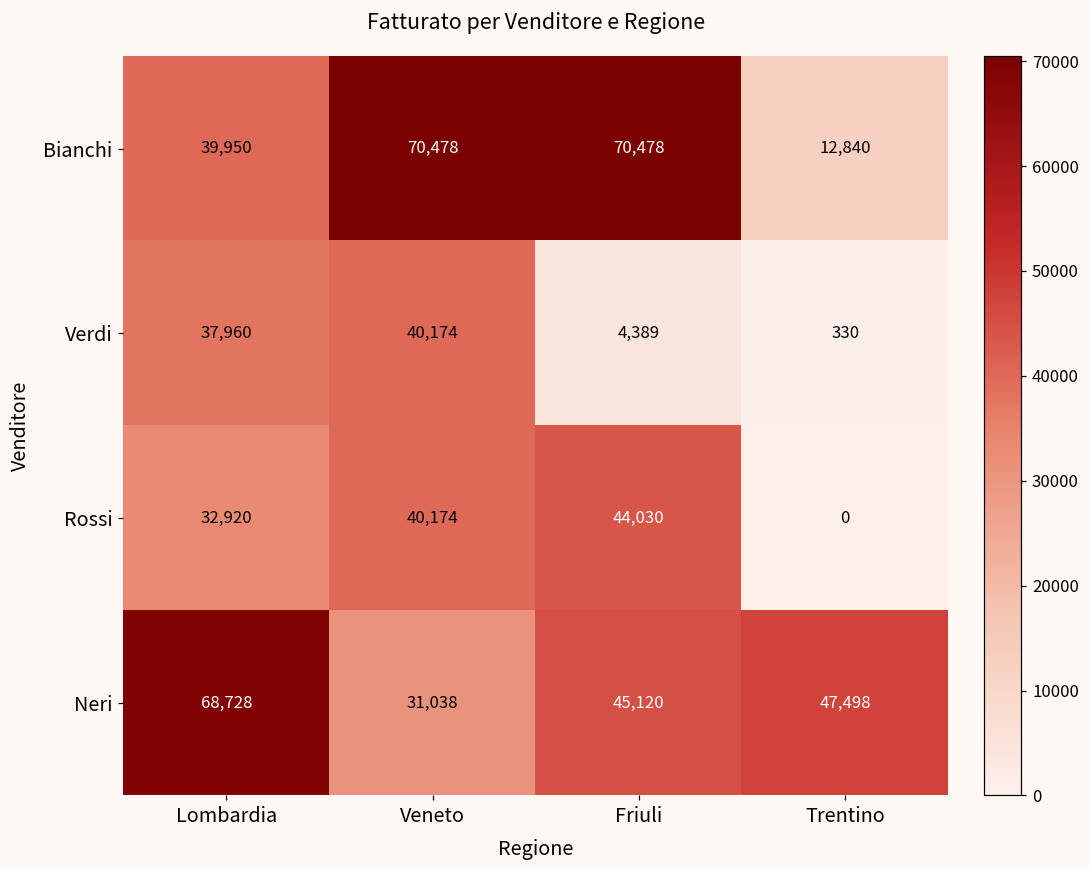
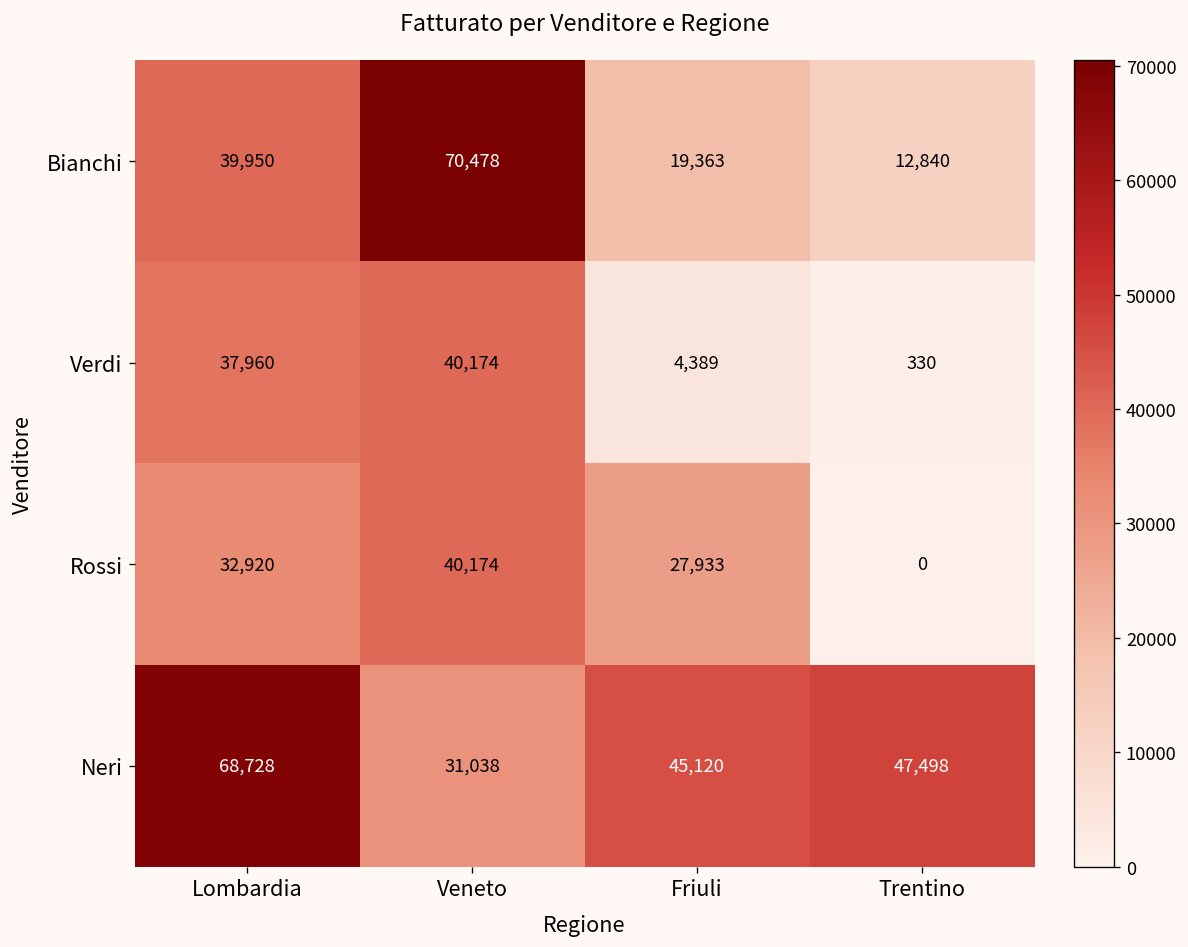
Bianchi, Friuli: 70,478 -> 19,363
Rossi, Friuli: 44,030 -> 27,933
